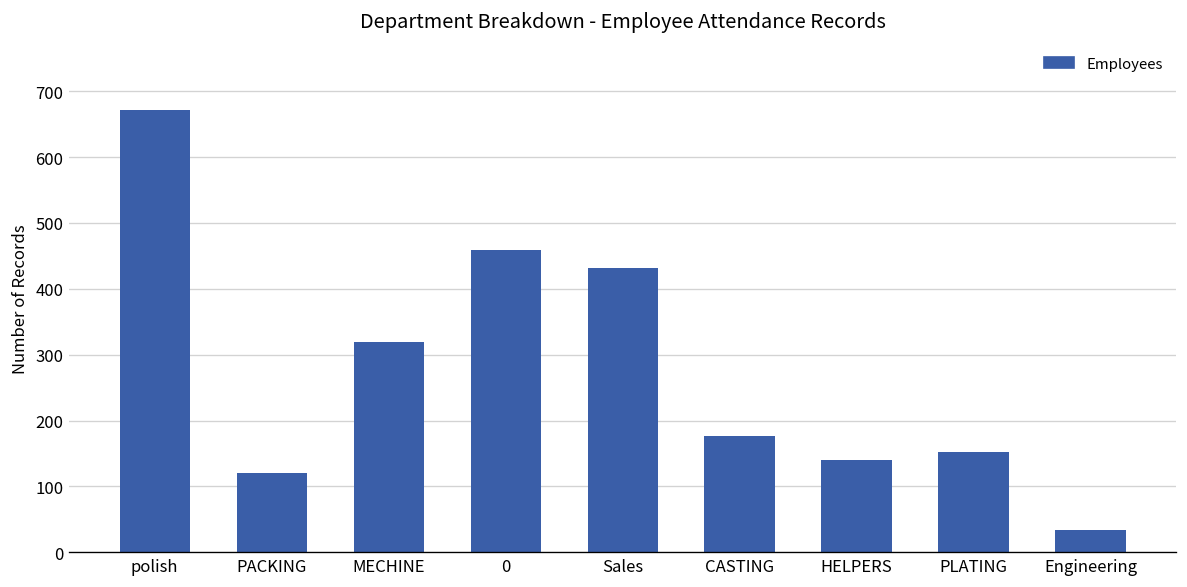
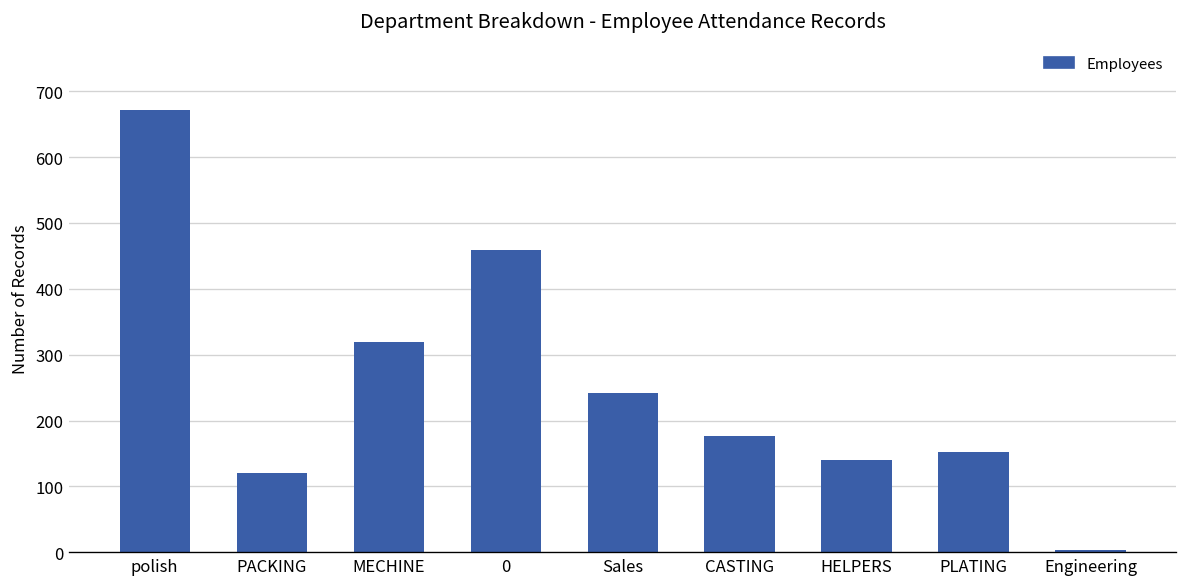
Sales: 430 -> 240
Engineering: 30 -> 0
